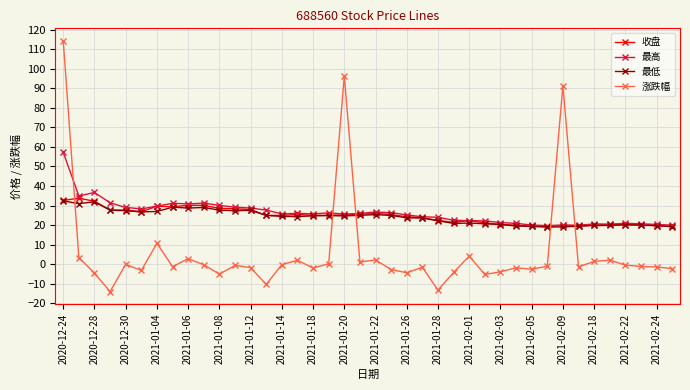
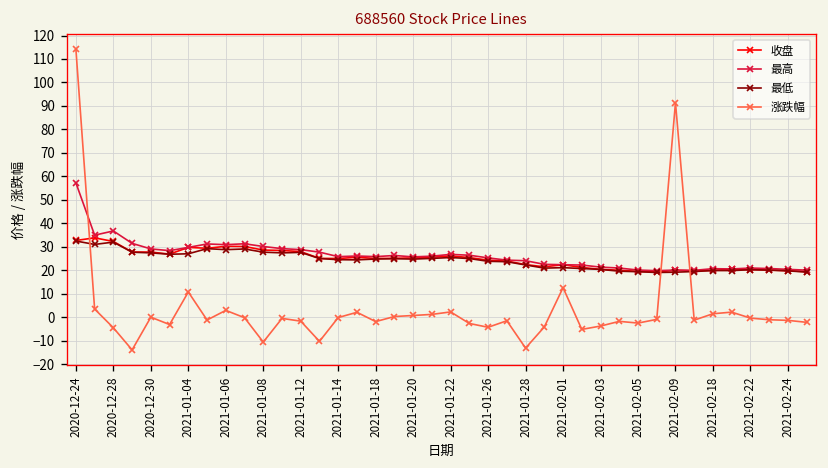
涨跌幅, 2021-01-08: -5 -> -11
涨跌幅, 2021-01-20: 96 -> 1
涨跌幅, 2021-02-01: 4 -> 13
